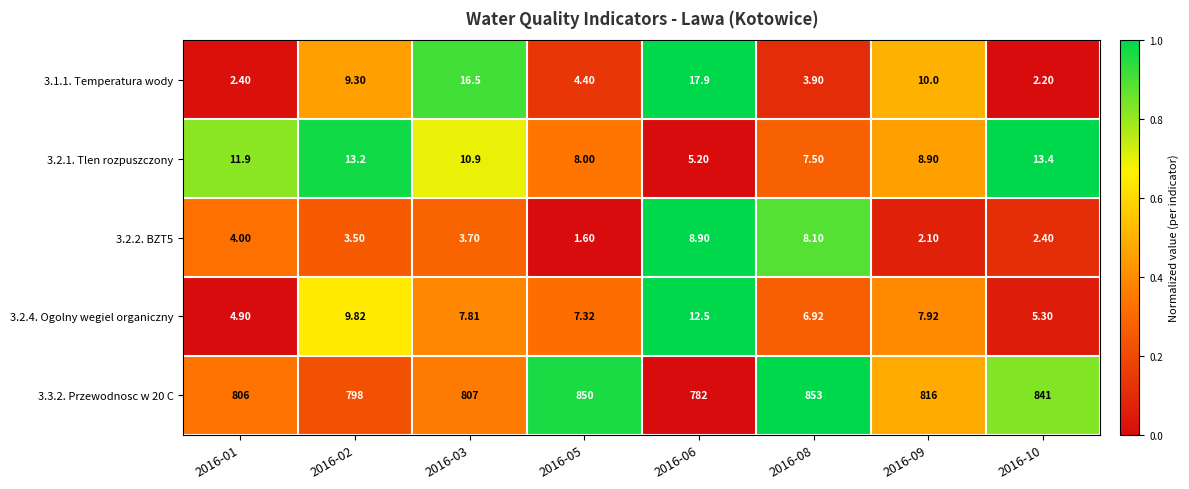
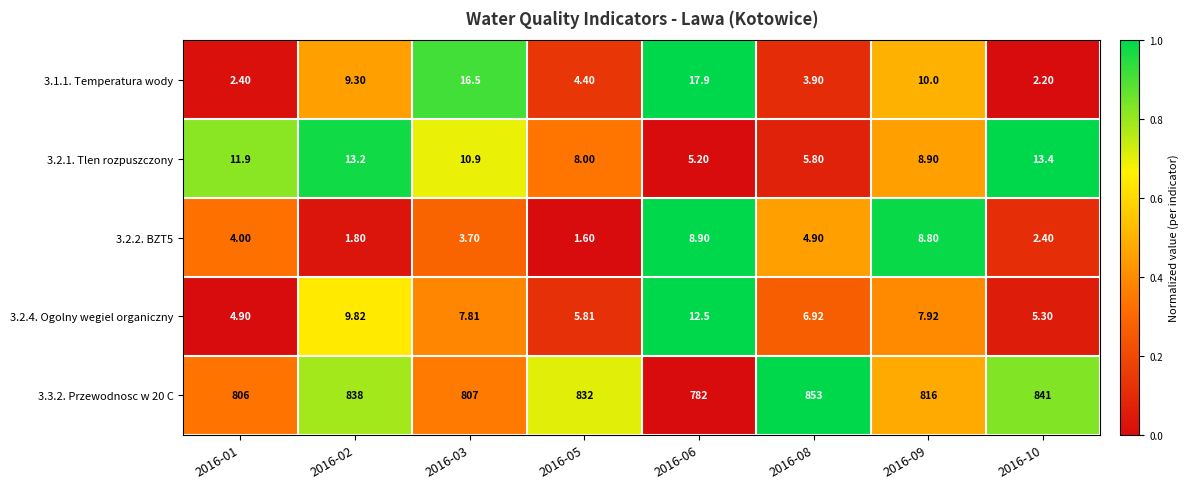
3.2.1. Tlen rozpuszczony, 2016-08: 7.50 -> 5.80
3.2.2. BZT5, 2016-02: 3.50 -> 1.80
3.2.2. BZT5, 2016-08: 8.10 -> 4.90
3.2.2. BZT5, 2016-09: 2.10 -> 8.80
3.2.4. Ogolny wegiel organiczny, 2016-05: 7.32 -> 5.81
3.3.2. Przewodnosc w 20 C, 2016-02: 798 -> 838
3.3.2. Przewodnosc w 20 C, 2016-05: 850 -> 832
